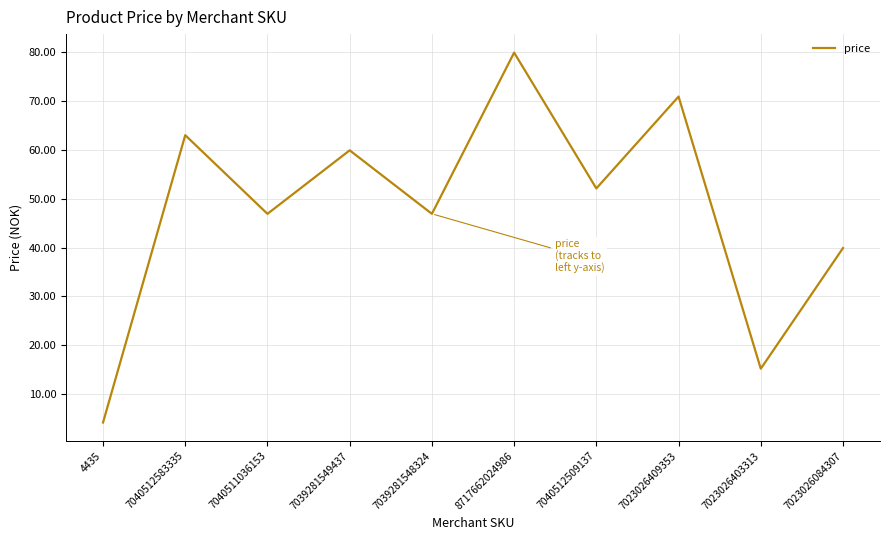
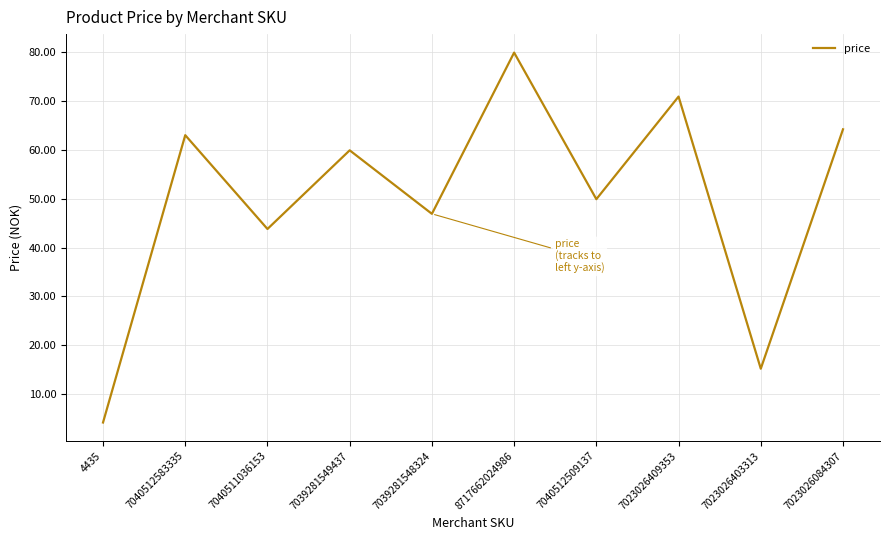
7040511036153: 47 -> 44
7040512509137: 52 -> 50
7023026084307: 40 -> 64
